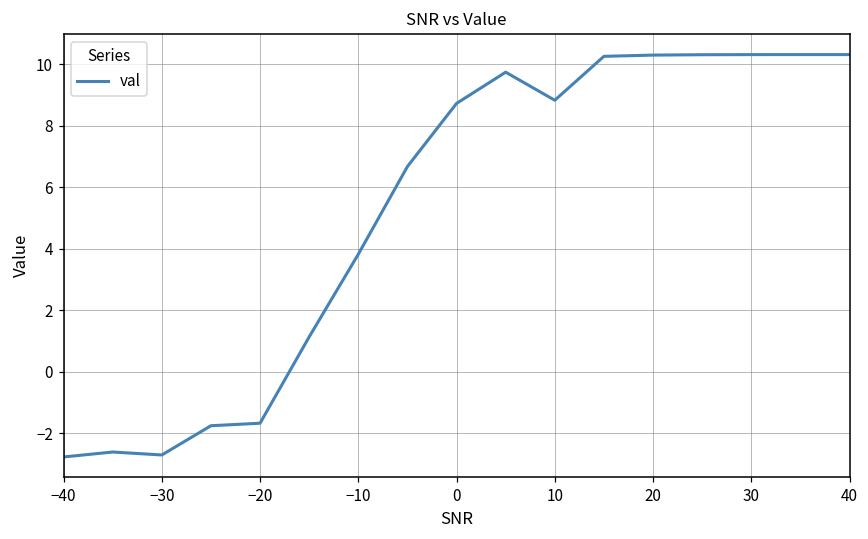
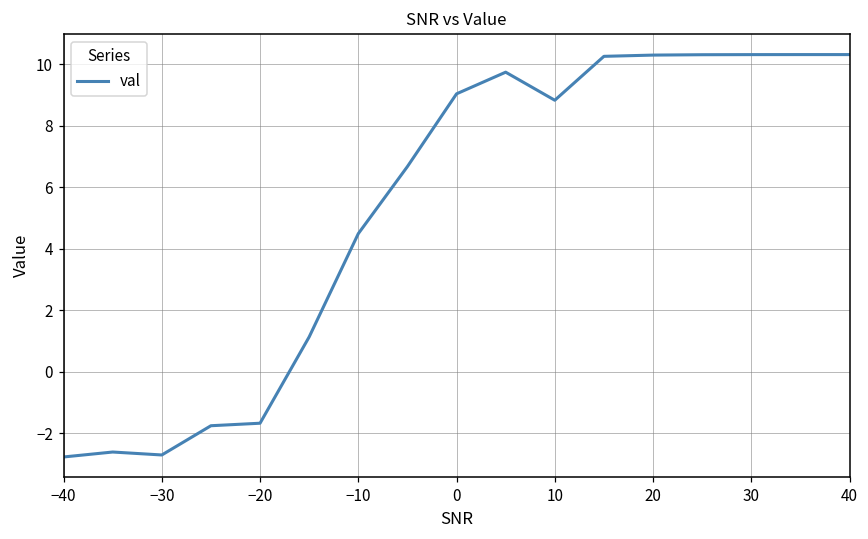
−10: 3.8 -> 4.5
0: 8.7 -> 9.0
